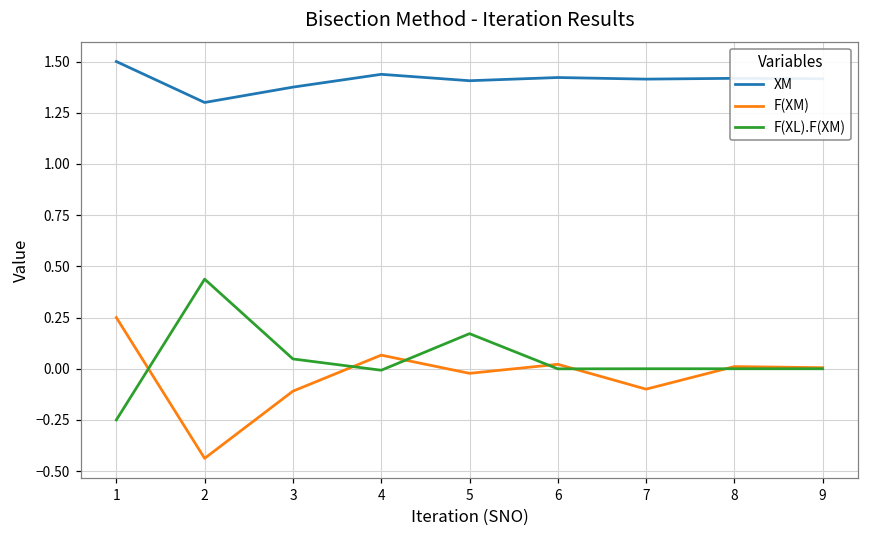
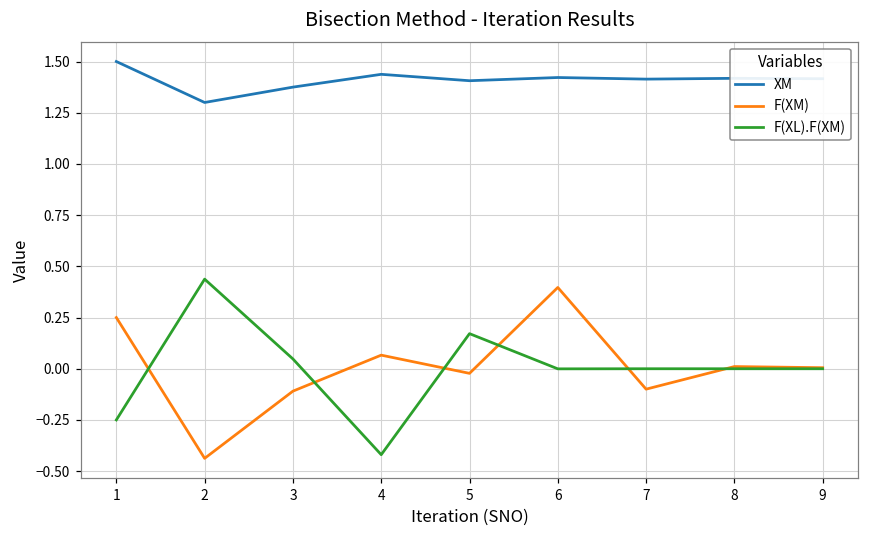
F(XL).F(XM), 4: -0.01 -> -0.42
F(XM), 6: 0.02 -> 0.40
